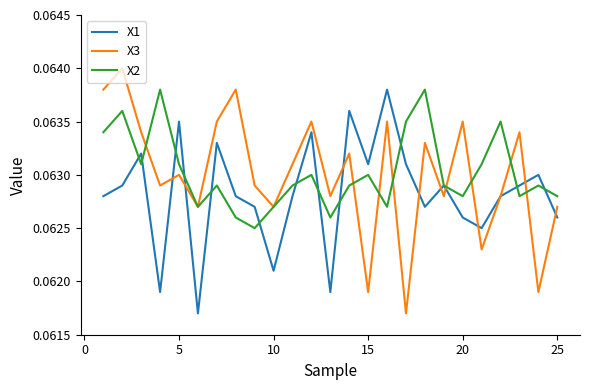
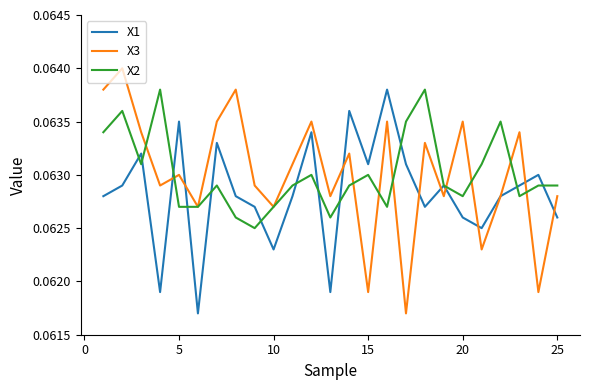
X2, 5: 0.0631 -> 0.0627
X1, 10: 0.0621 -> 0.0623
X3, 25: 0.0627 -> 0.0628
X2, 25: 0.0628 -> 0.0629
